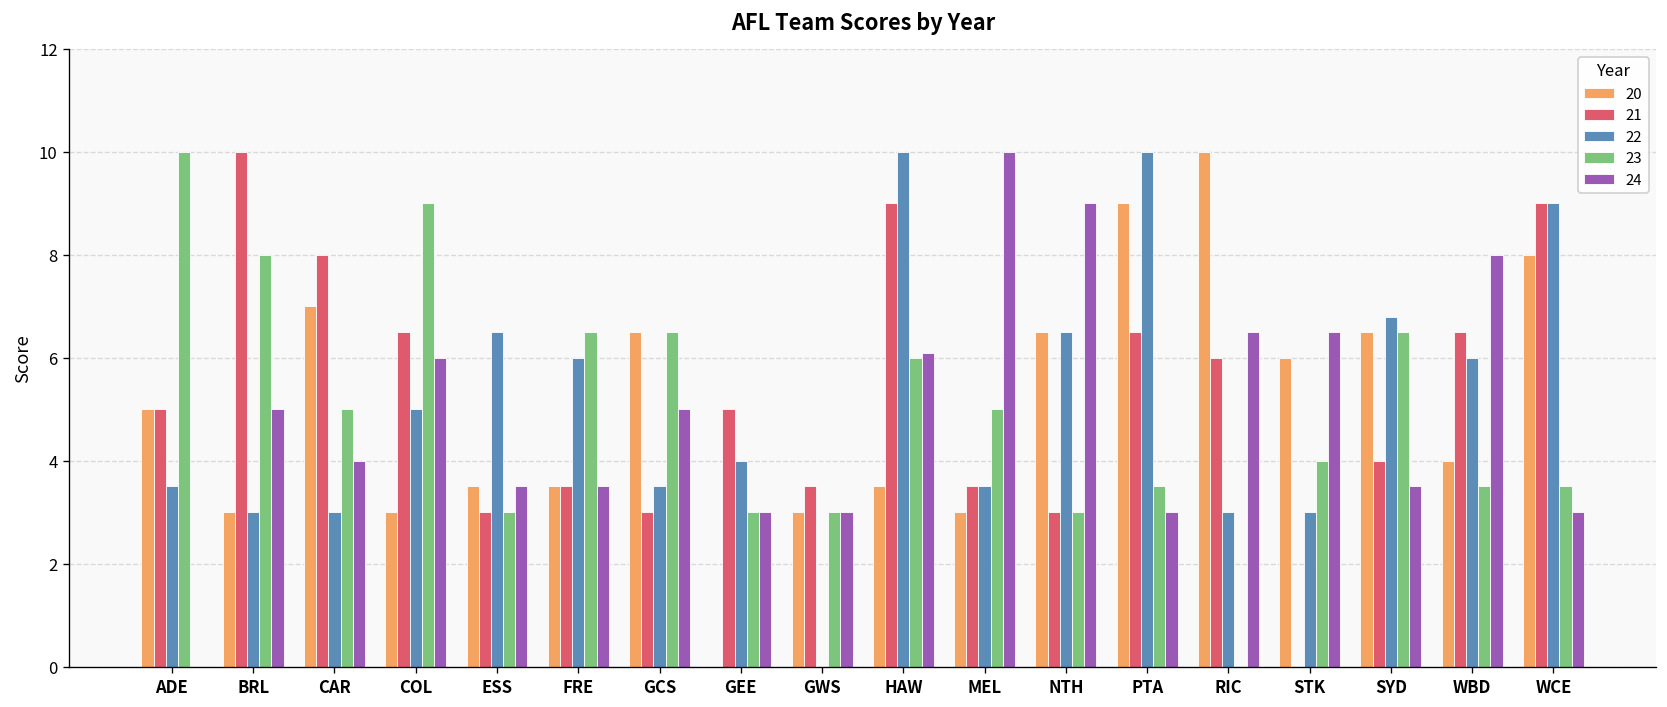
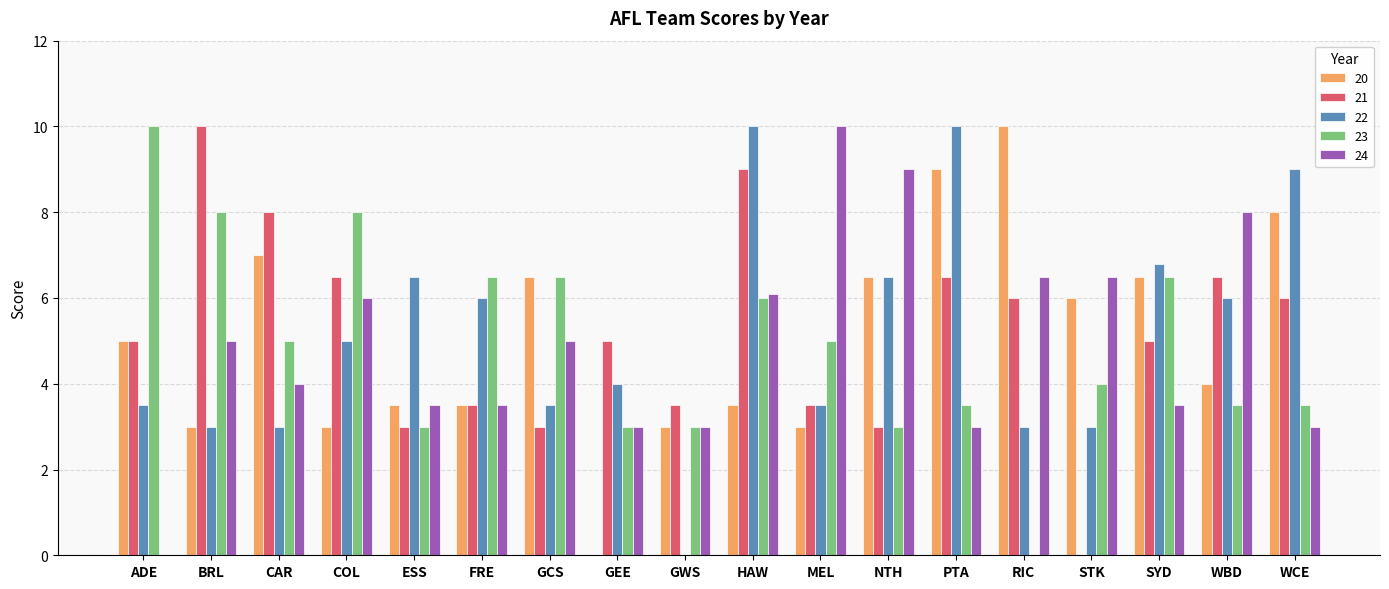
23, COL: 9 -> 8
21, SYD: 4 -> 5
21, WCE: 9 -> 6
